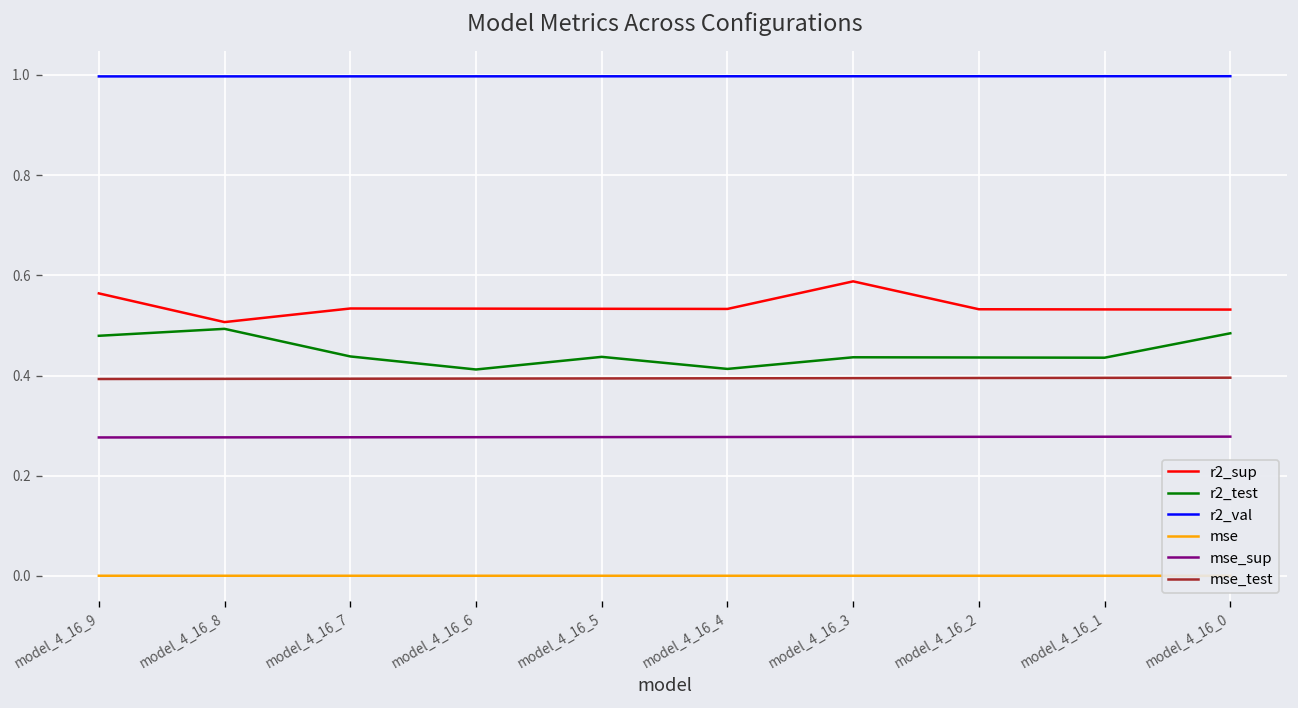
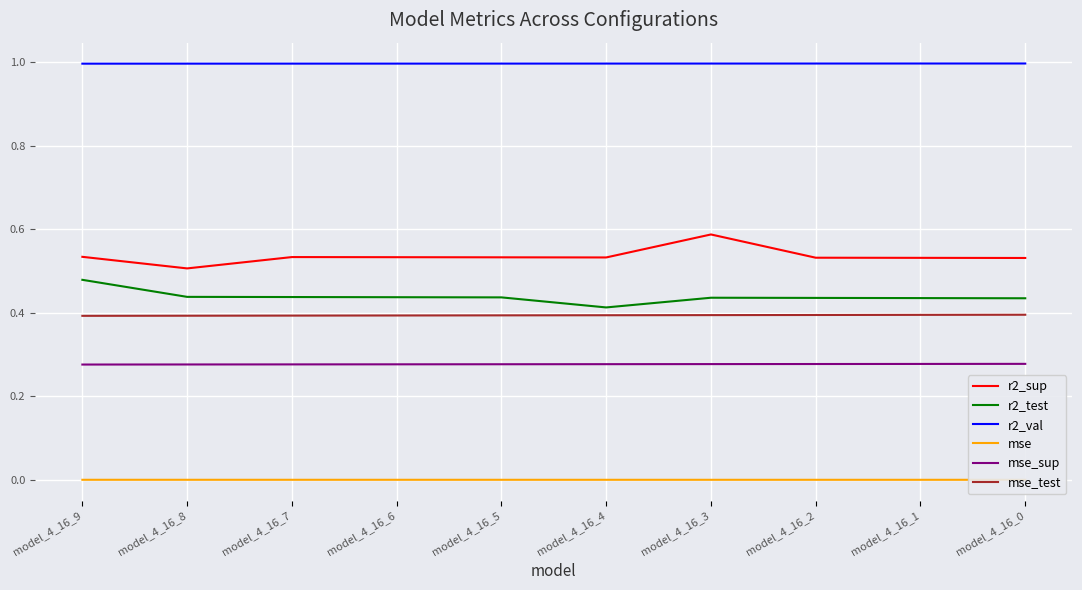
r2_sup, model_4_16_9: 0.56 -> 0.53
r2_test, model_4_16_8: 0.49 -> 0.44
r2_test, model_4_16_6: 0.41 -> 0.44
r2_test, model_4_16_0: 0.48 -> 0.44
